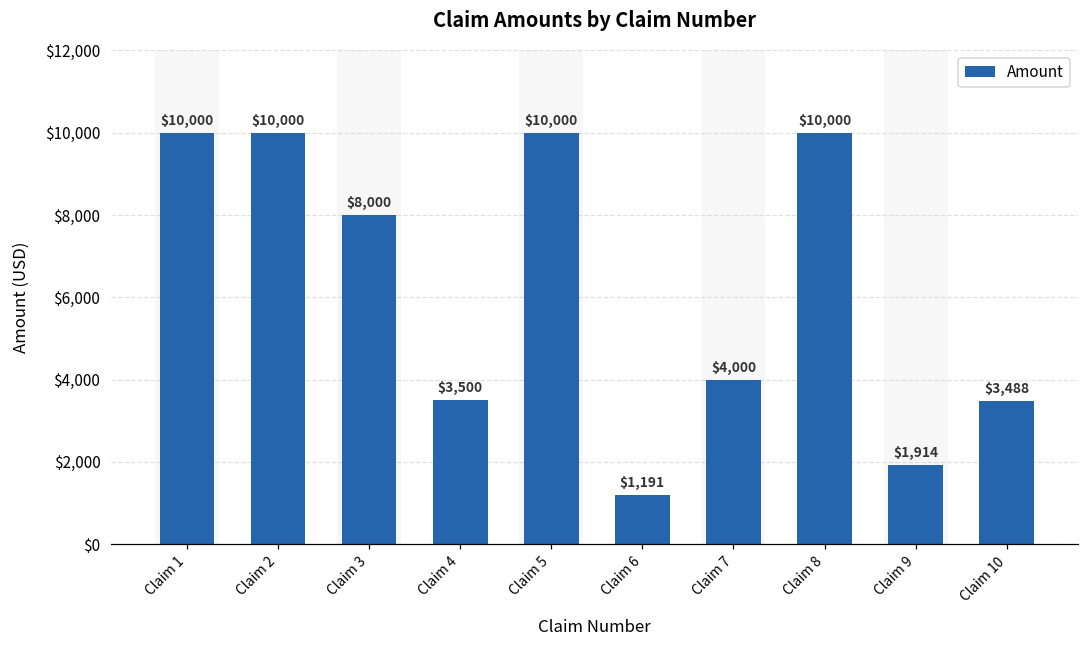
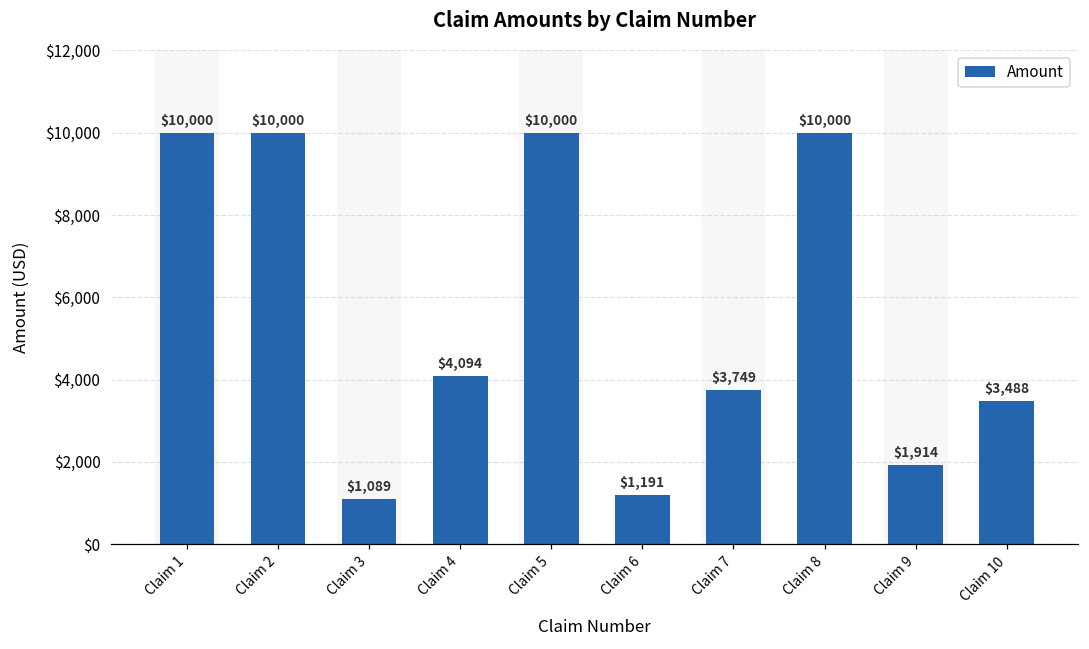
Claim 3: $8,000 -> $1,089
Claim 4: $3,500 -> $4,094
Claim 7: $4,000 -> $3,749
